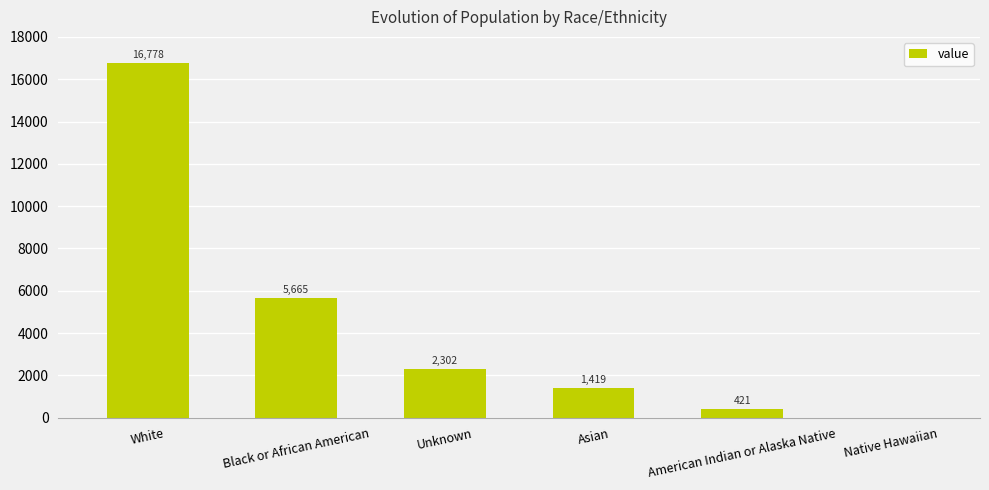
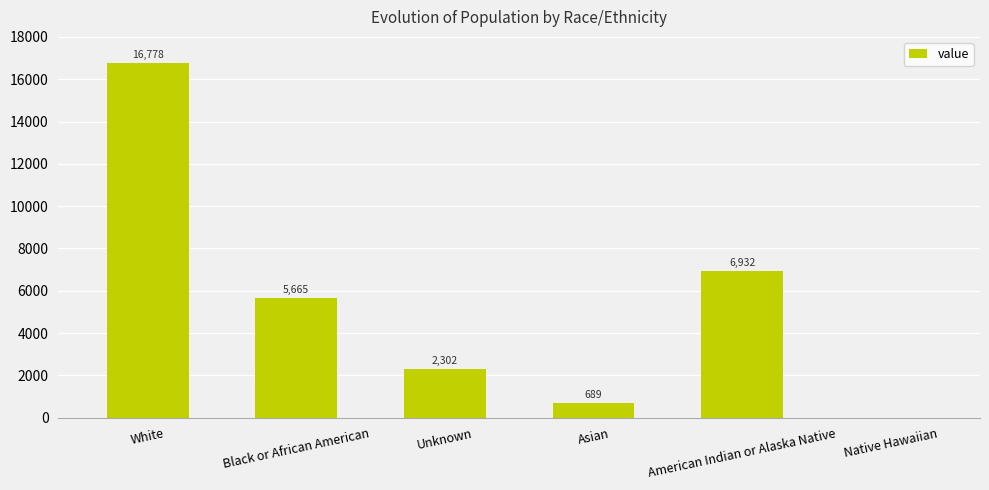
Asian: 1,419 -> 689
American Indian or Alaska Native: 421 -> 6,932
